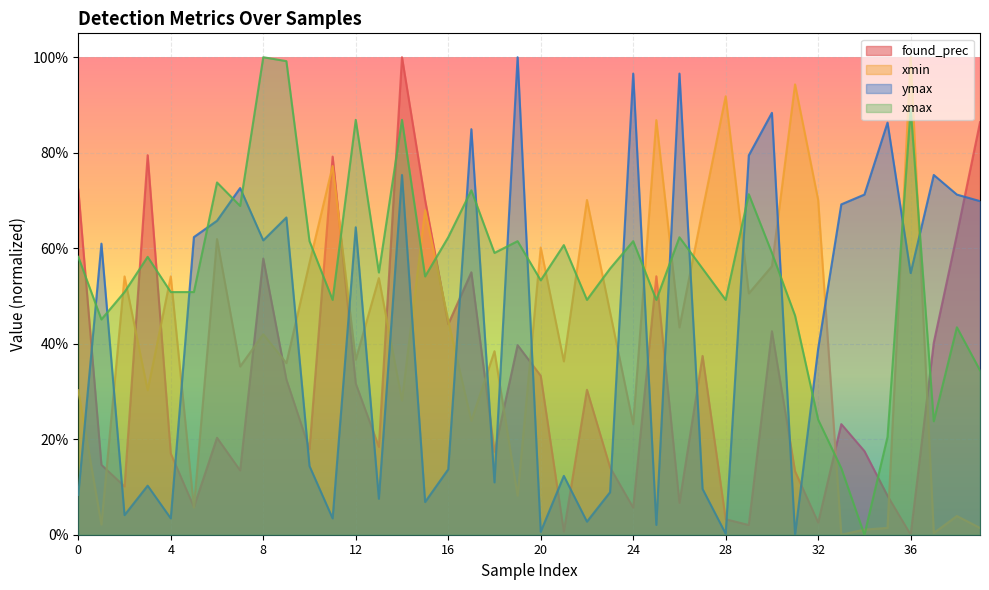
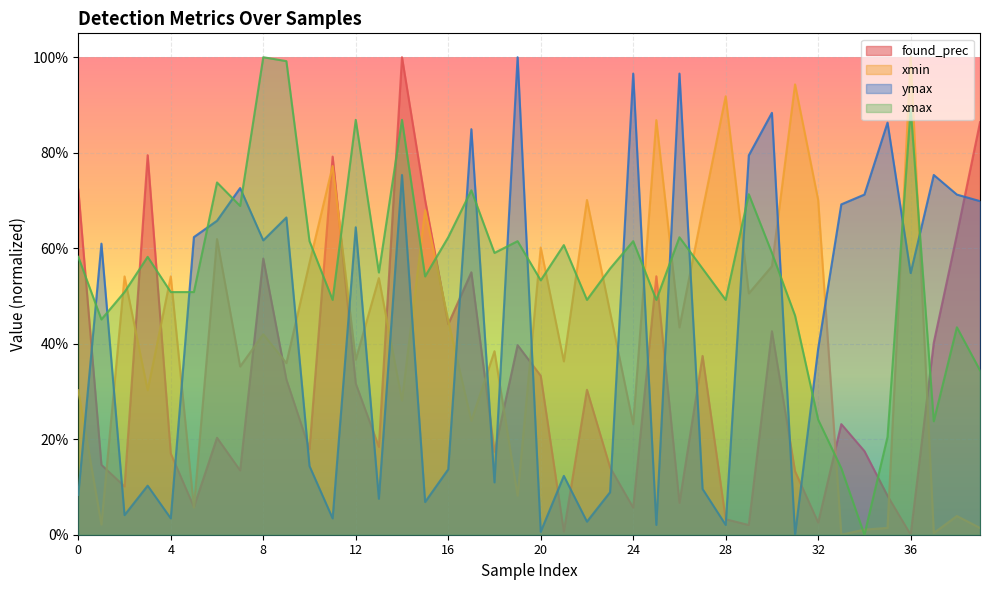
ymax, 28: 0% -> 2%
